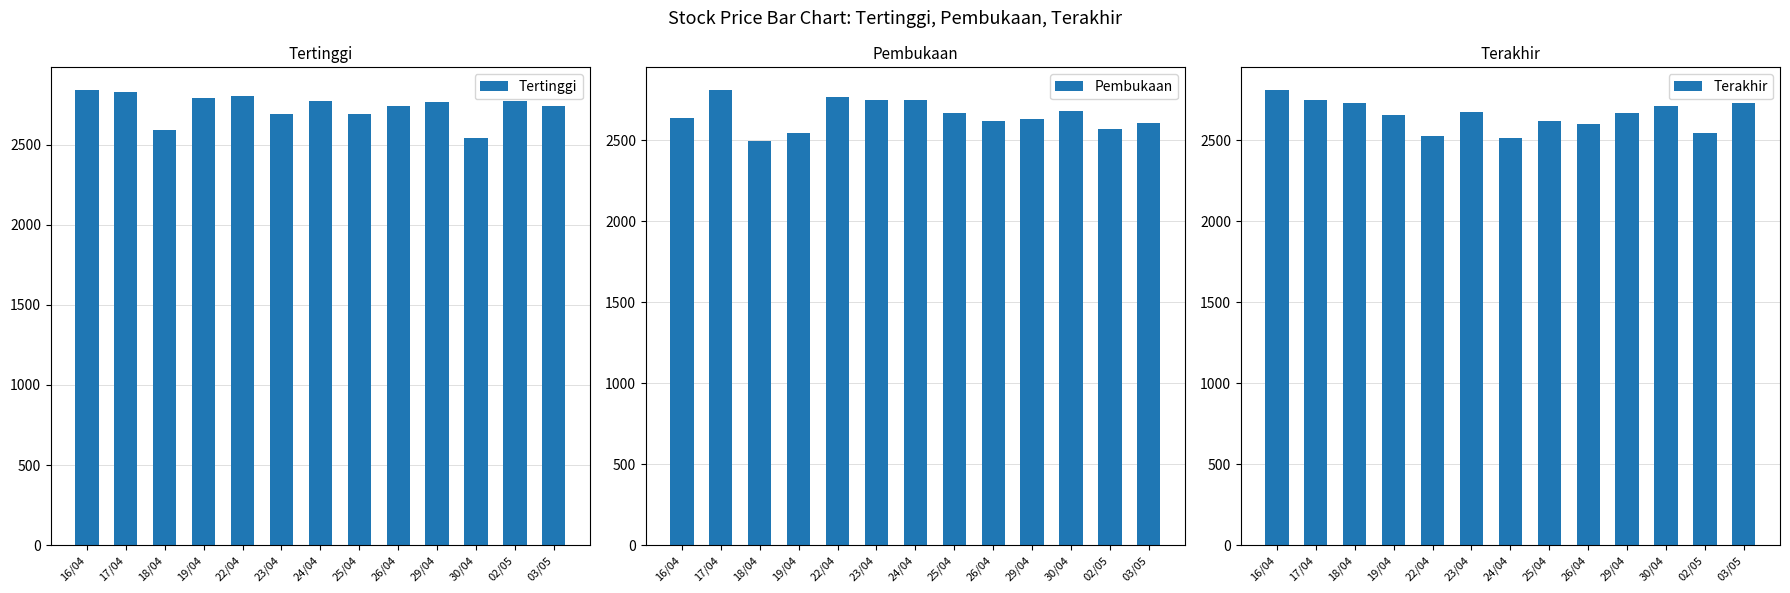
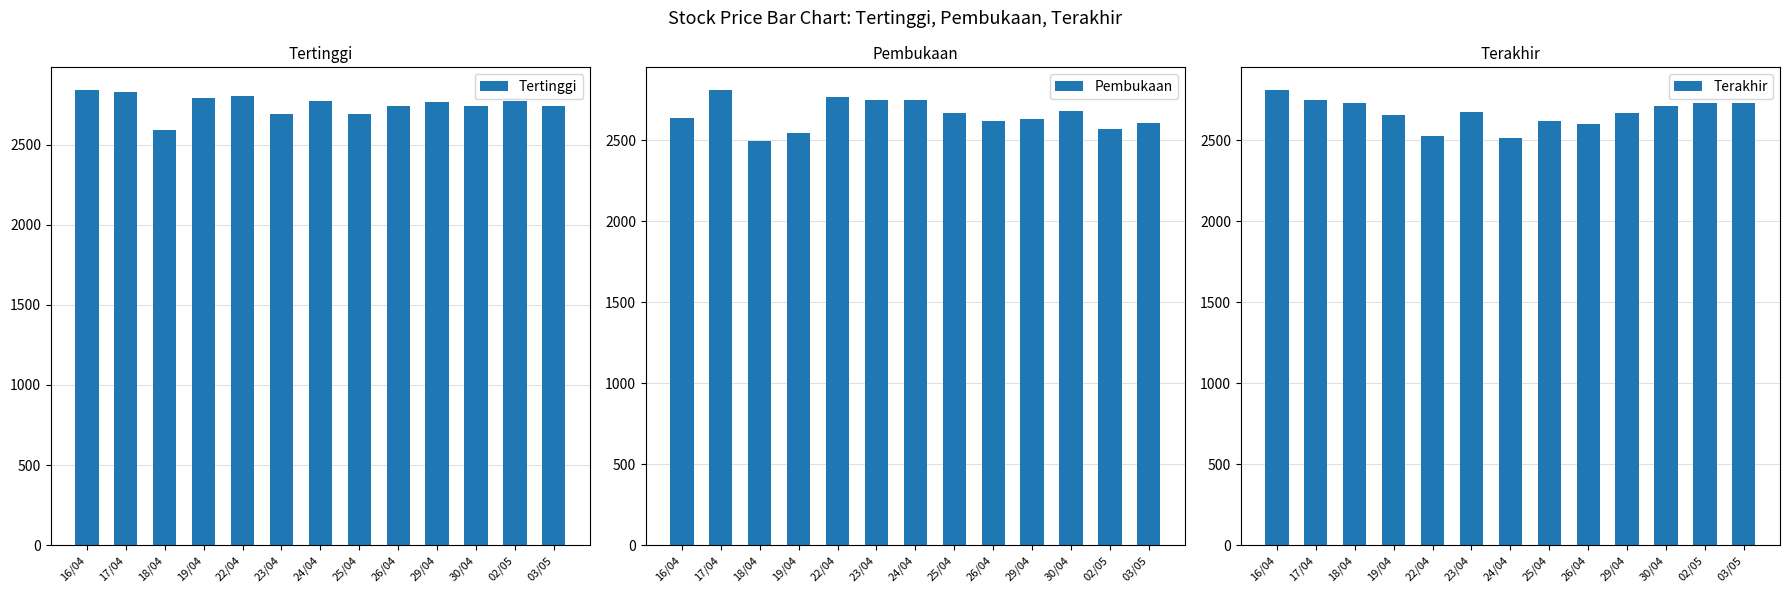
Tertinggi, 30/04: 2540 -> 2740
Terakhir, 02/05: 2540 -> 2730
